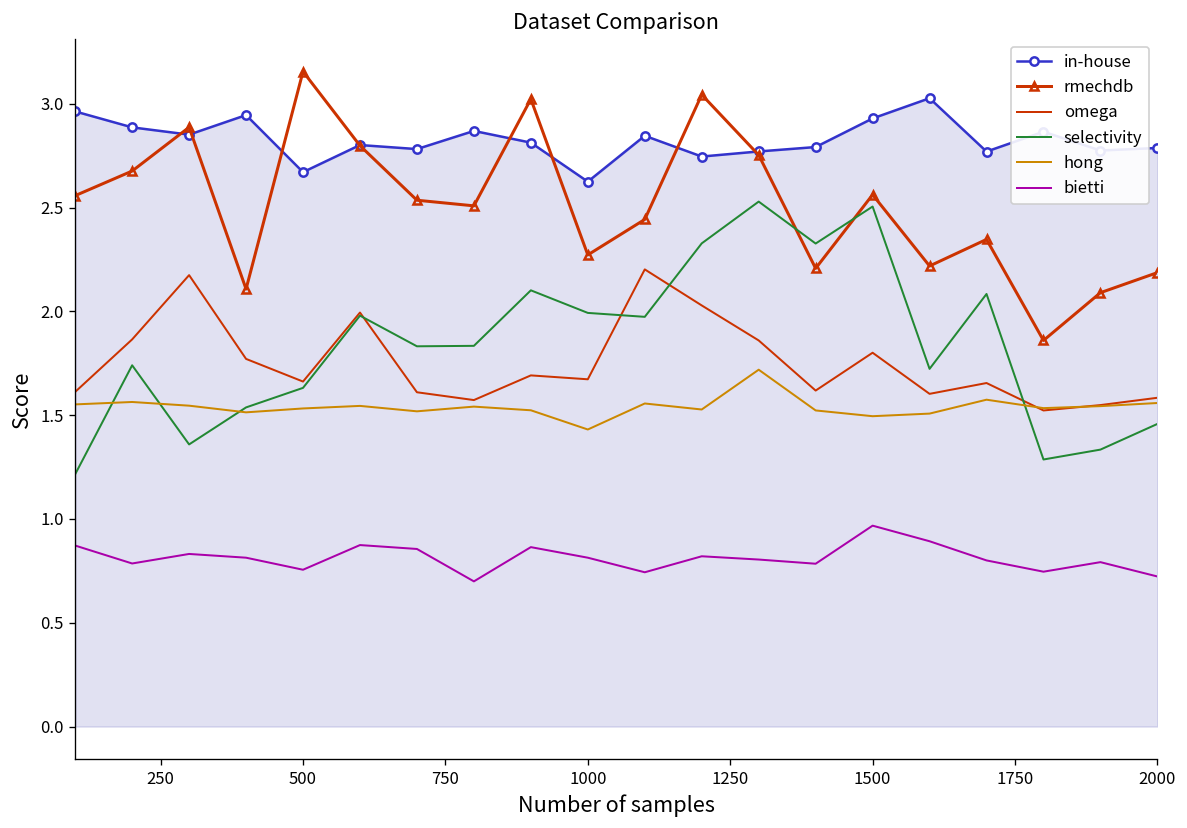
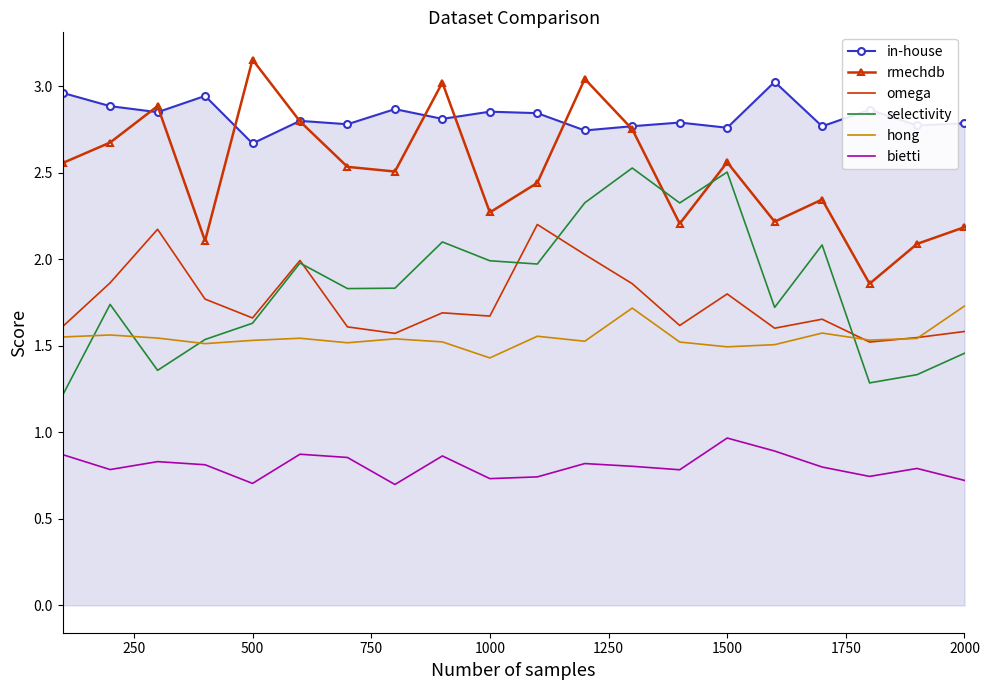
bietti, 500: 0.76 -> 0.71
in-house, 1000: 2.62 -> 2.85
bietti, 1000: 0.81 -> 0.73
in-house, 1500: 2.93 -> 2.76
hong, 2000: 1.56 -> 1.73
